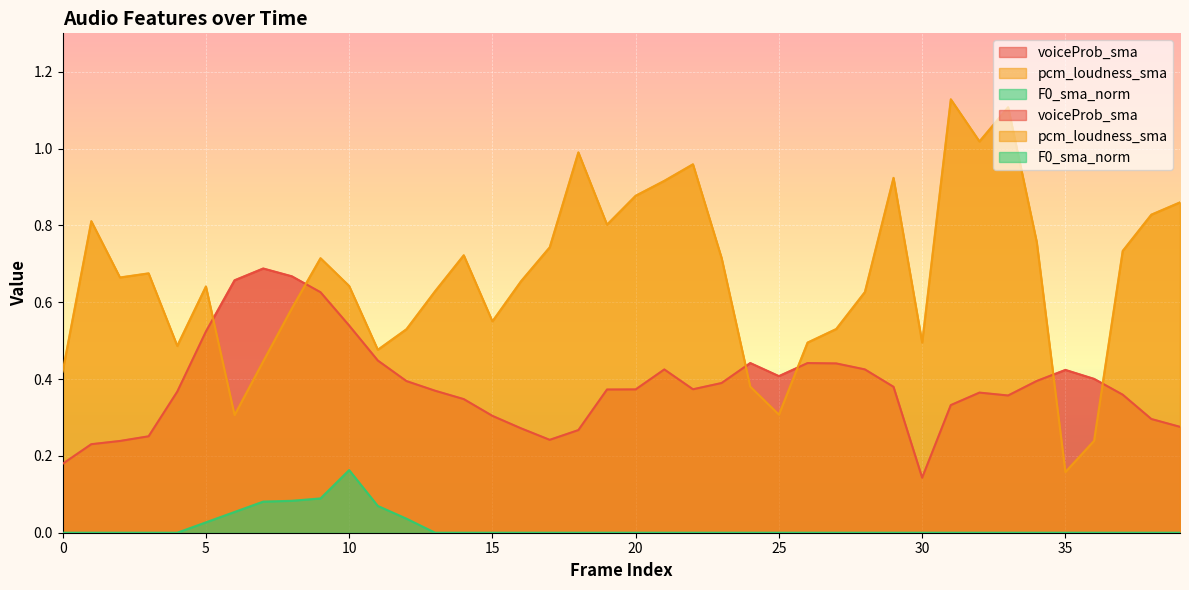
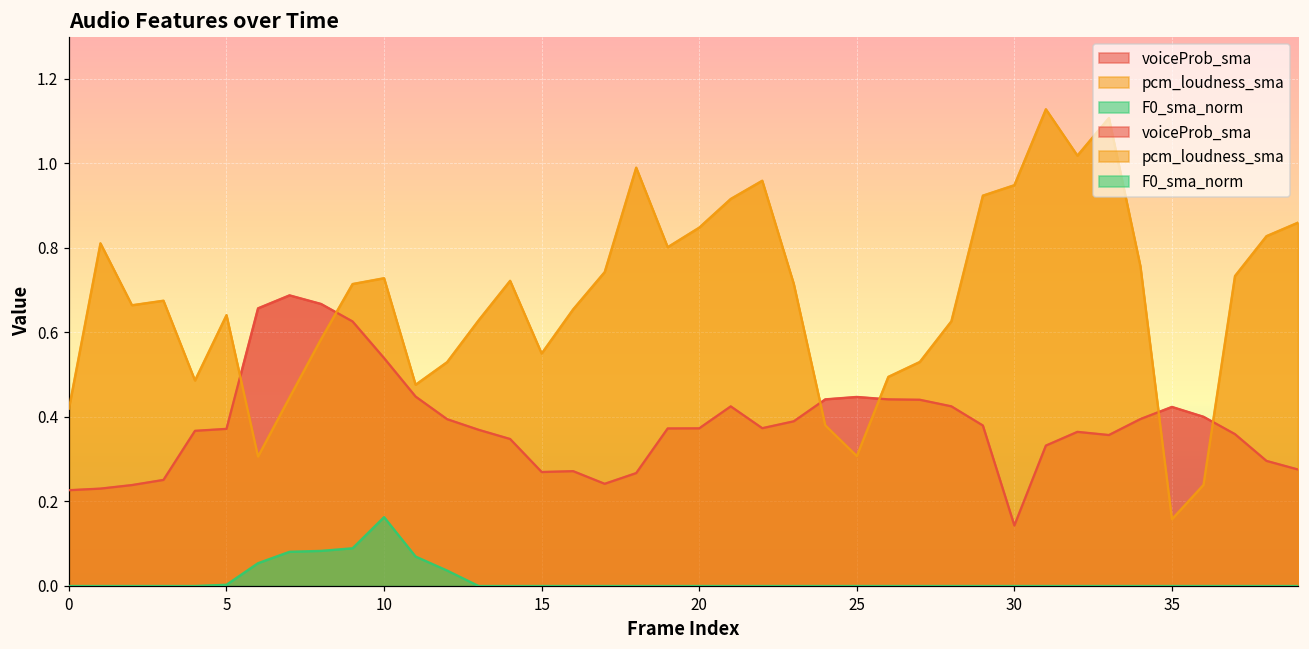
voiceProb_sma, 0: 0.18 -> 0.23
voiceProb_sma, 5: 0.52 -> 0.37
F0_sma_norm, 5: 0.03 -> 0.00
pcm_loudness_sma, 10: 0.64 -> 0.73
voiceProb_sma, 15: 0.30 -> 0.27
pcm_loudness_sma, 20: 0.88 -> 0.85
voiceProb_sma, 25: 0.41 -> 0.45
pcm_loudness_sma, 30: 0.50 -> 0.95
